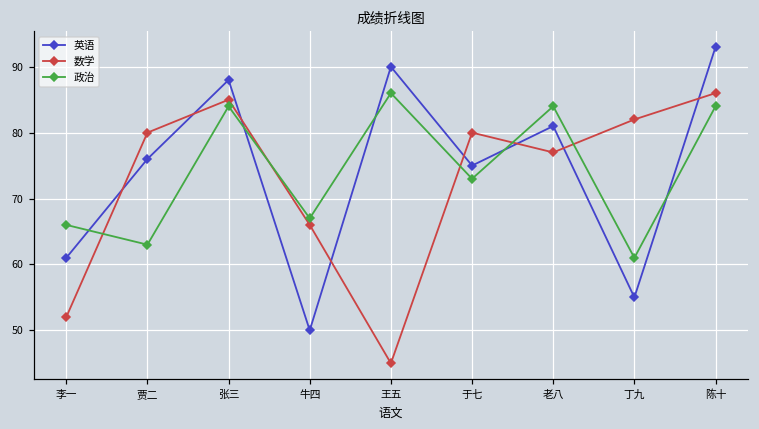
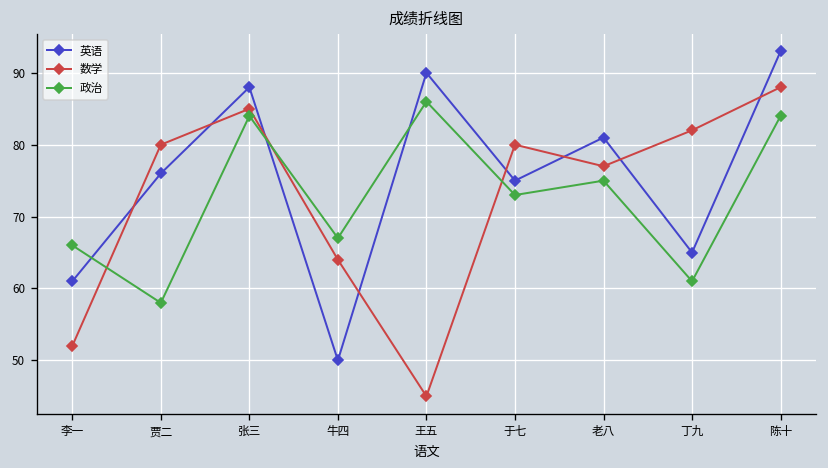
政治, 贾二: 63 -> 58
数学, 牛四: 66 -> 64
政治, 老八: 84 -> 75
英语, 丁九: 55 -> 65
数学, 陈十: 86 -> 88
